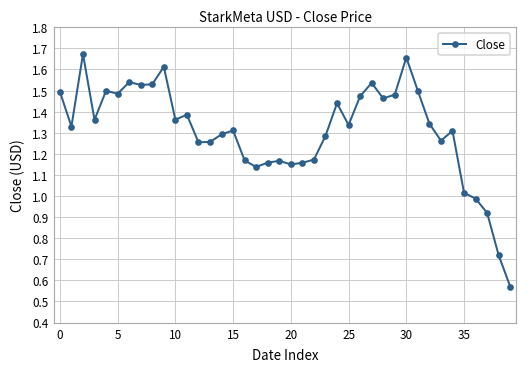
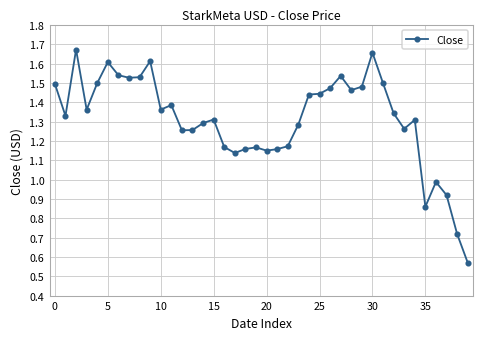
5: 1.48 -> 1.61
25: 1.34 -> 1.44
35: 1.02 -> 0.86
